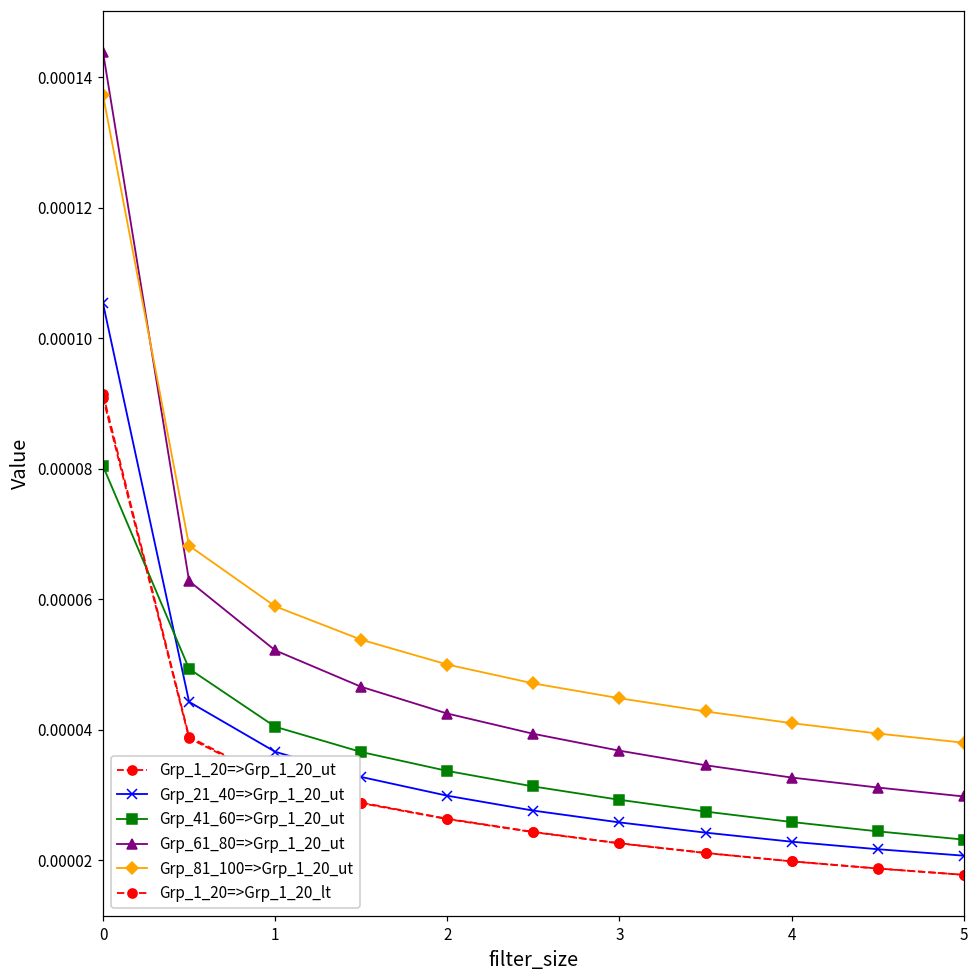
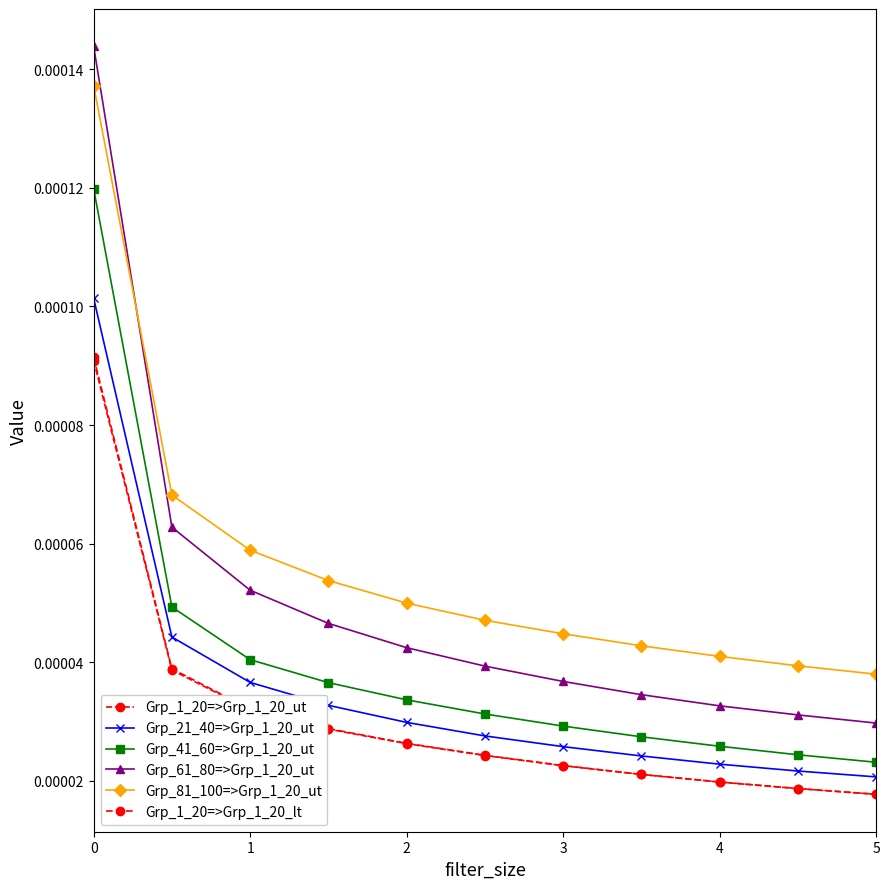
Grp_21_40=>Grp_1_20_ut, 0: 0.000105 -> 0.000101
Grp_41_60=>Grp_1_20_ut, 0: 0.000080 -> 0.000120
